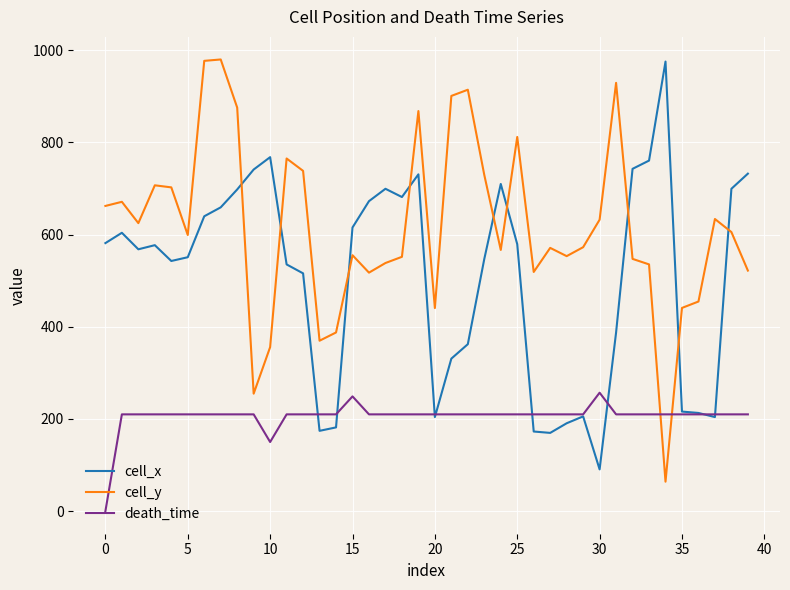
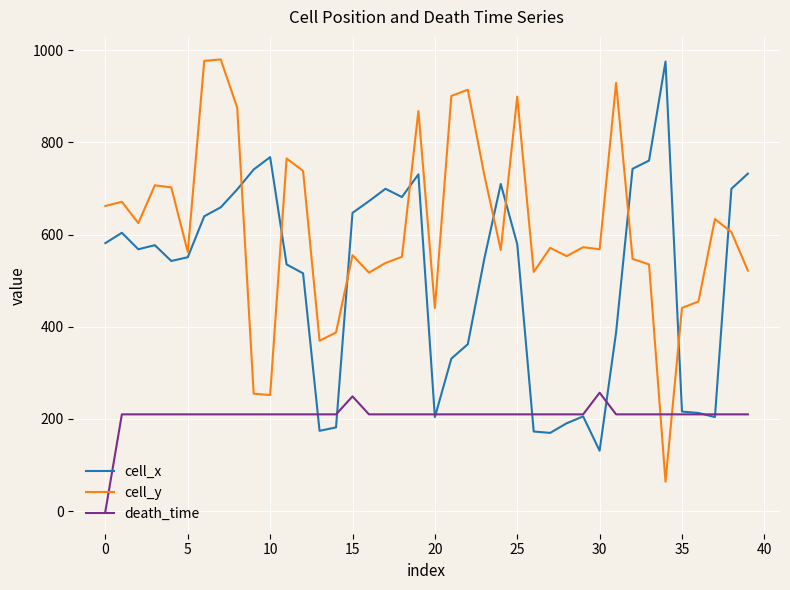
cell_y, 5: 600 -> 560
cell_y, 10: 360 -> 250
death_time, 10: 150 -> 210
cell_x, 15: 620 -> 650
cell_y, 25: 810 -> 900
cell_x, 30: 90 -> 130
cell_y, 30: 630 -> 570
